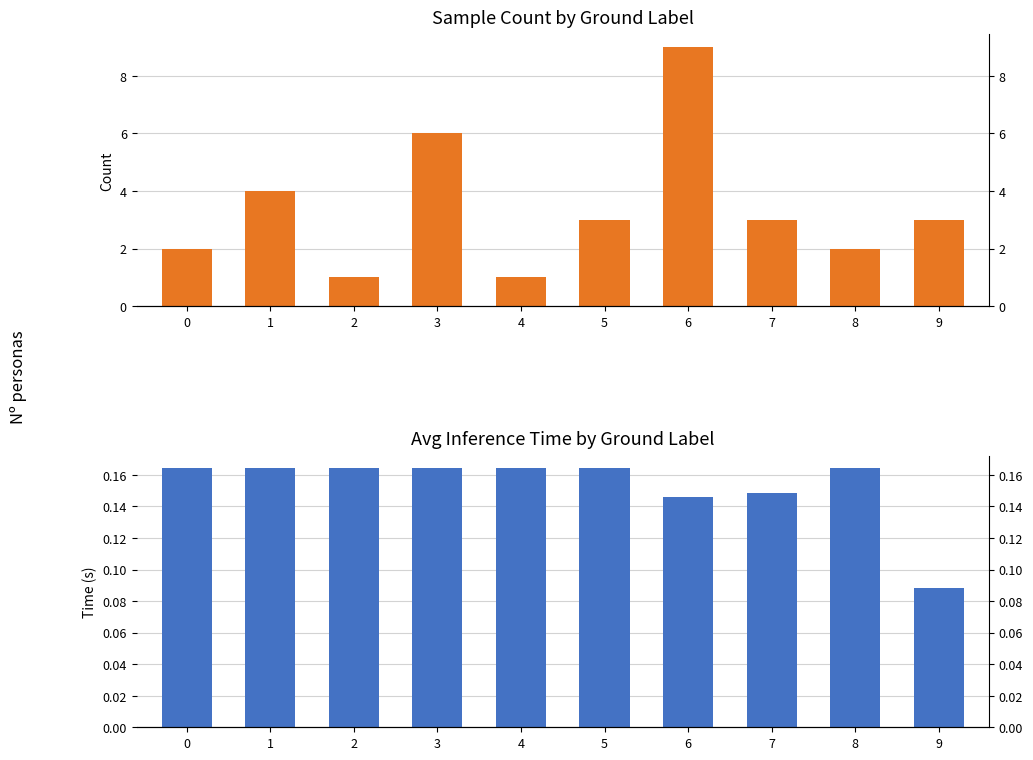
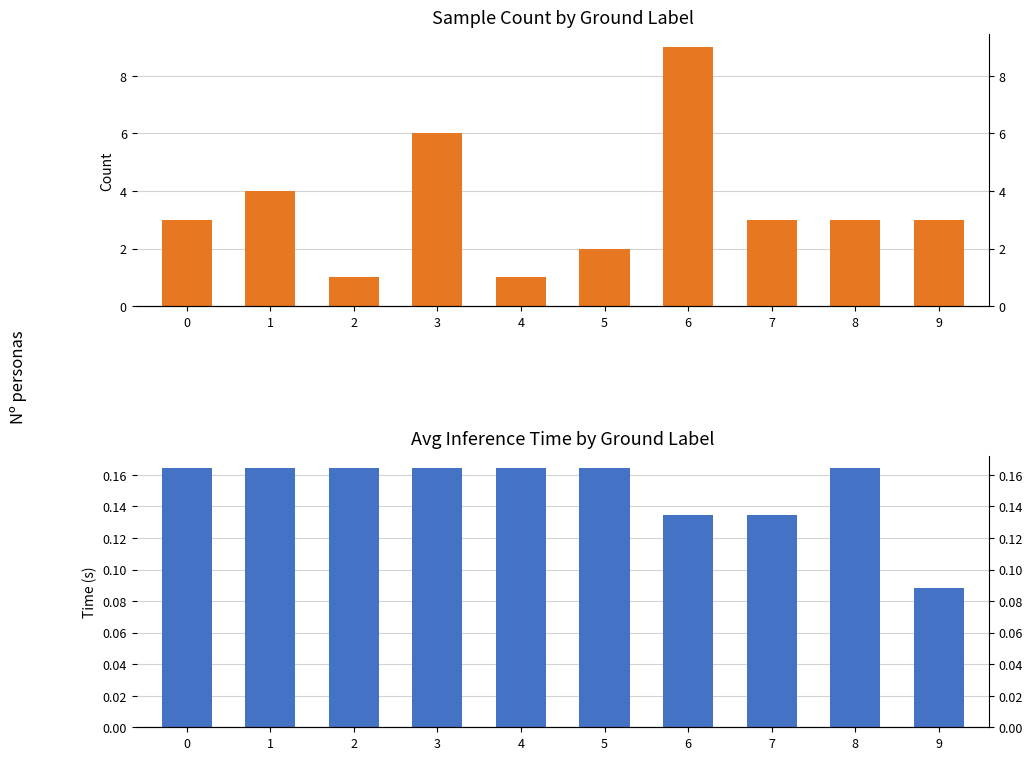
Sample Count by Ground Label, 0: 2 -> 3
Sample Count by Ground Label, 5: 3 -> 2
Sample Count by Ground Label, 8: 2 -> 3
Avg Inference Time by Ground Label, 6: 0.146 -> 0.135
Avg Inference Time by Ground Label, 7: 0.149 -> 0.135
